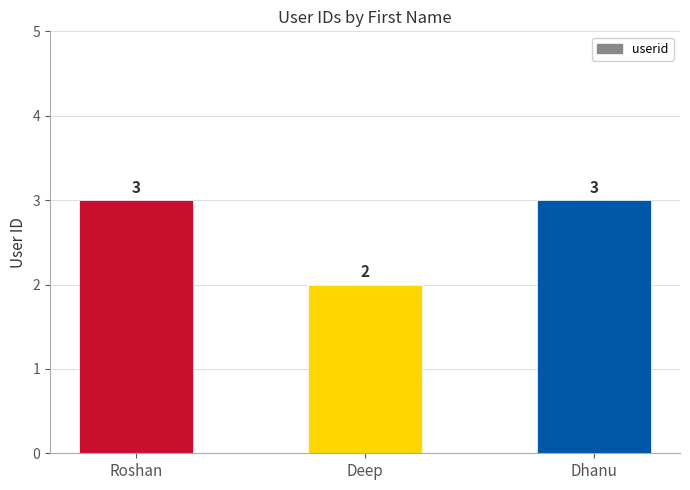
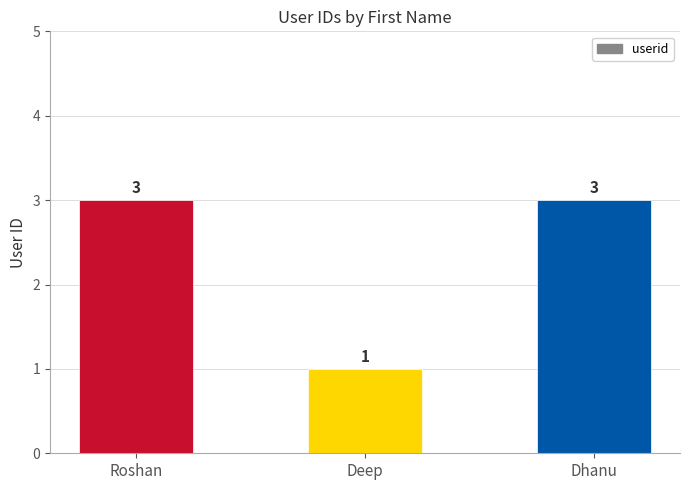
Deep: 2 -> 1
